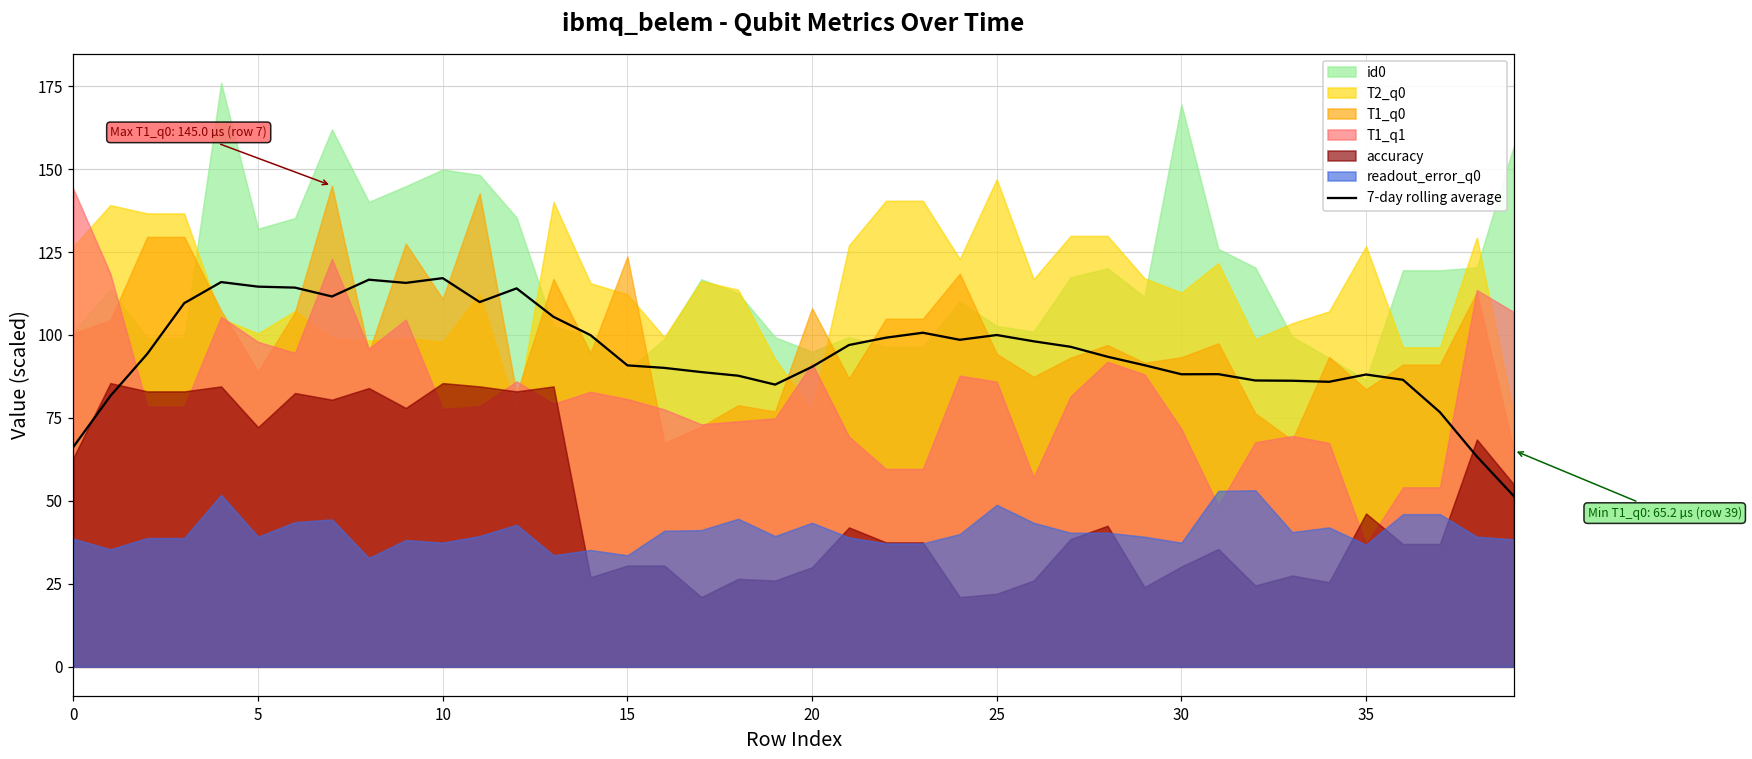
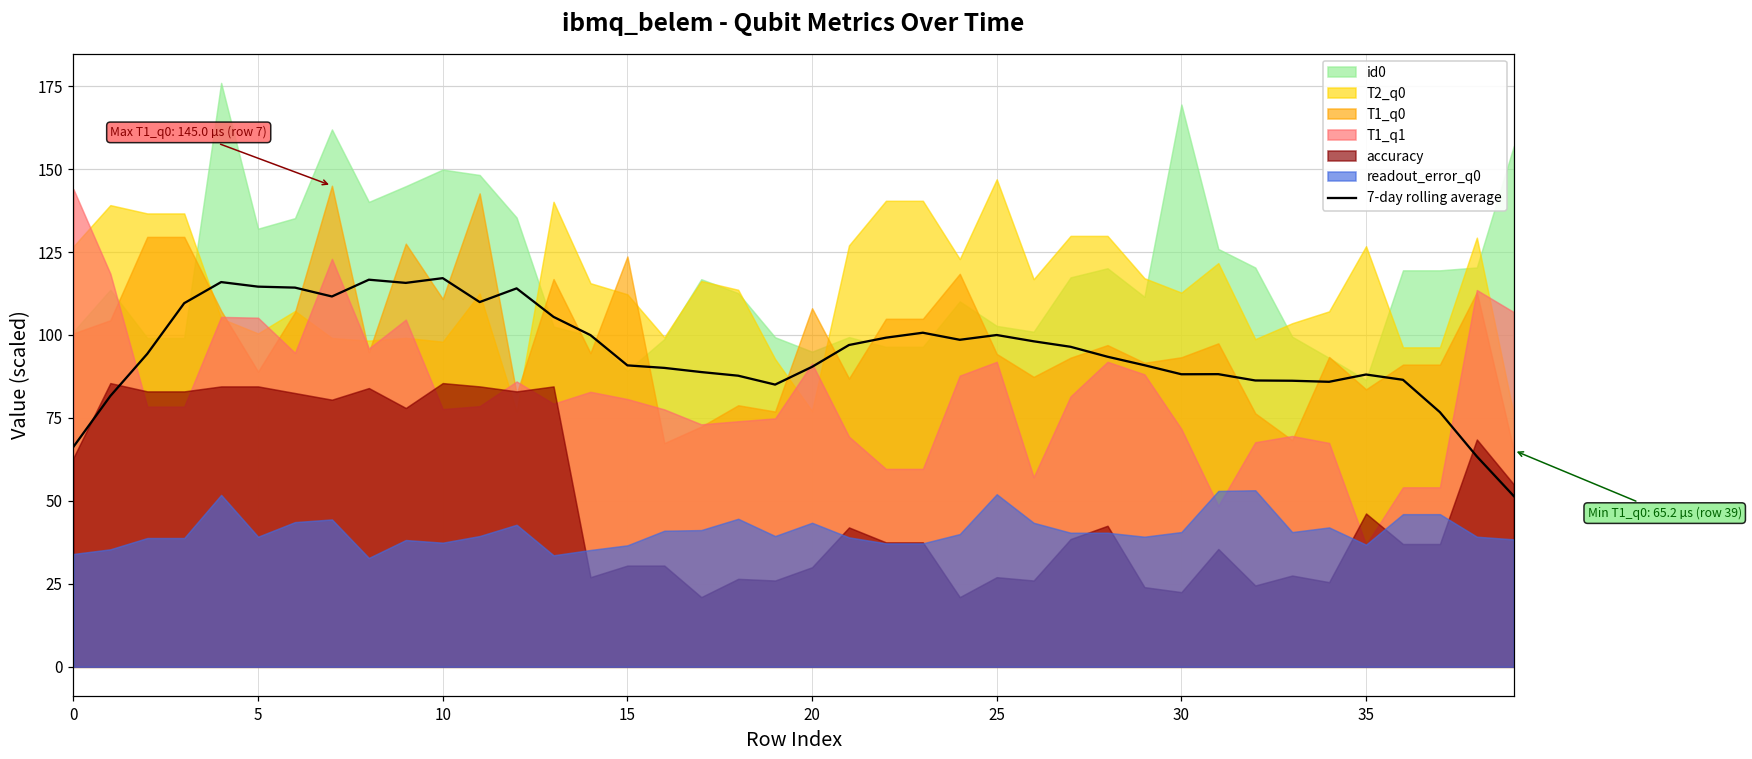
readout_error_q0, 0: 39 -> 34
T1_q1, 5: 98 -> 105
accuracy, 5: 72 -> 85
readout_error_q0, 15: 34 -> 37
T1_q1, 25: 86 -> 92
accuracy, 25: 22 -> 27
readout_error_q0, 25: 49 -> 52
accuracy, 30: 30 -> 23
readout_error_q0, 30: 37 -> 41
